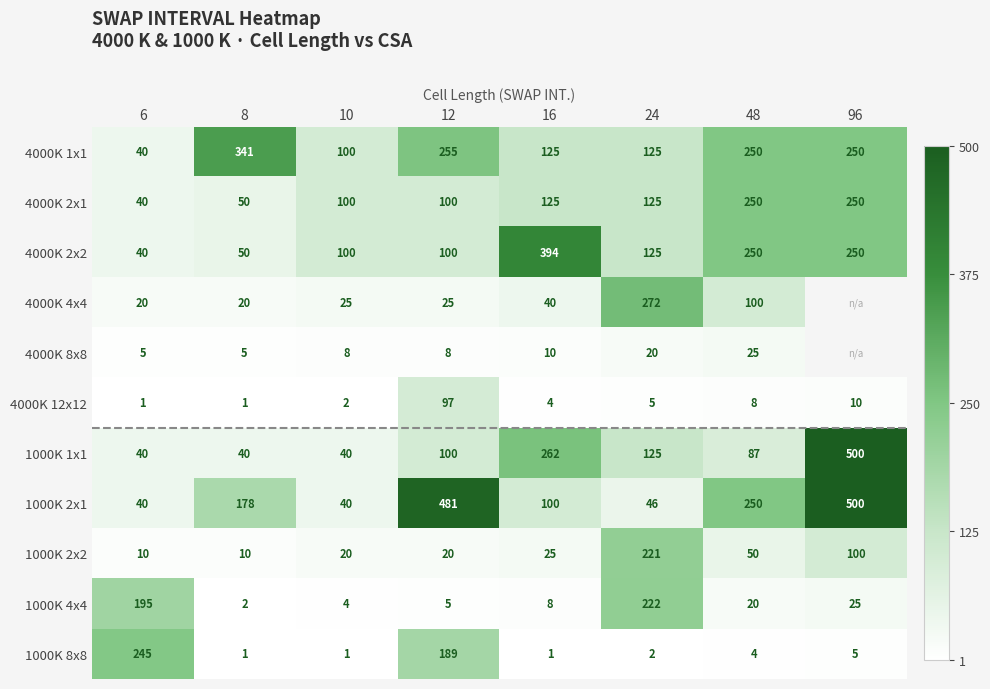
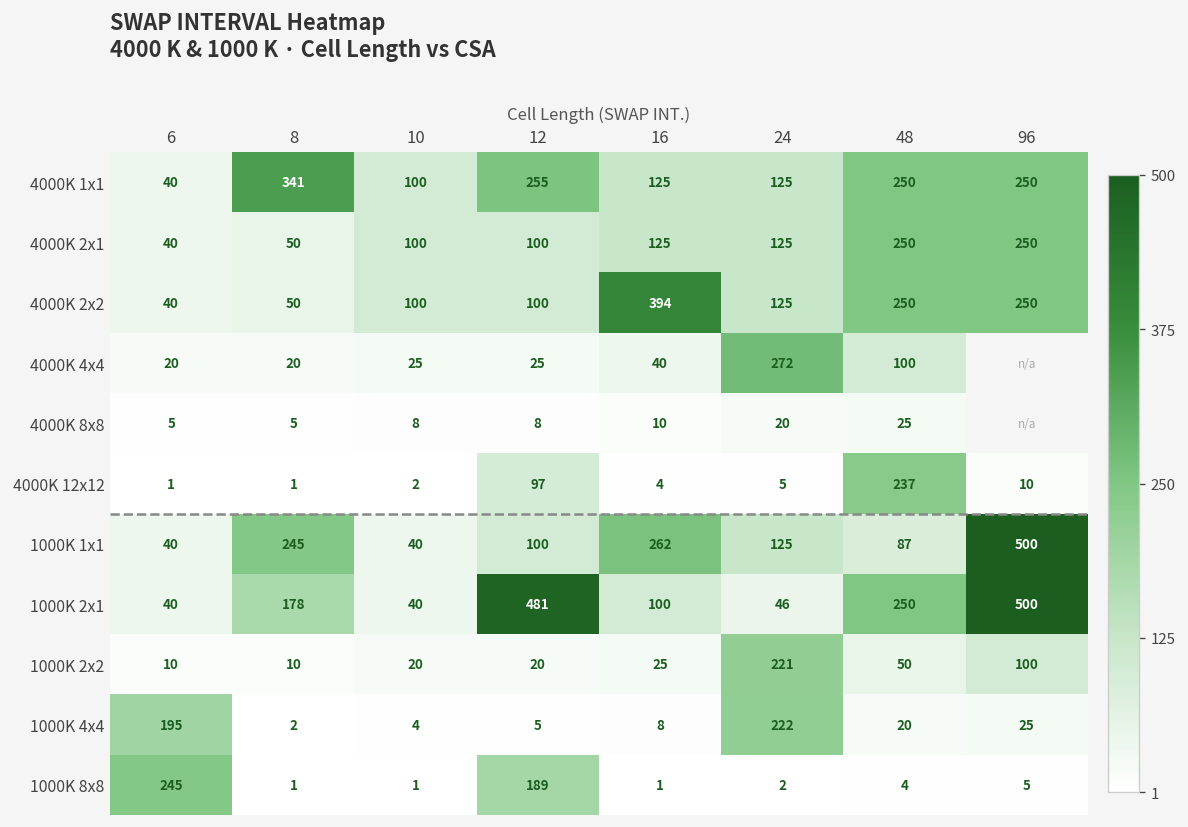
4000K 12x12, 48: 8 -> 237
1000K 1x1, 8: 40 -> 245
